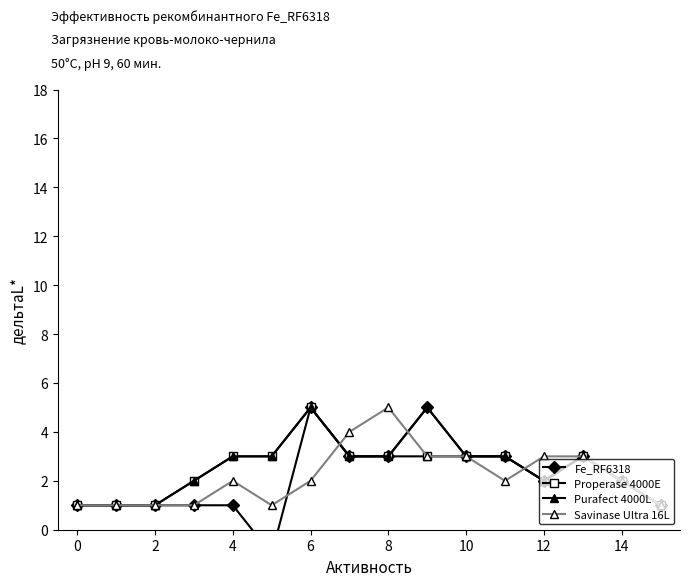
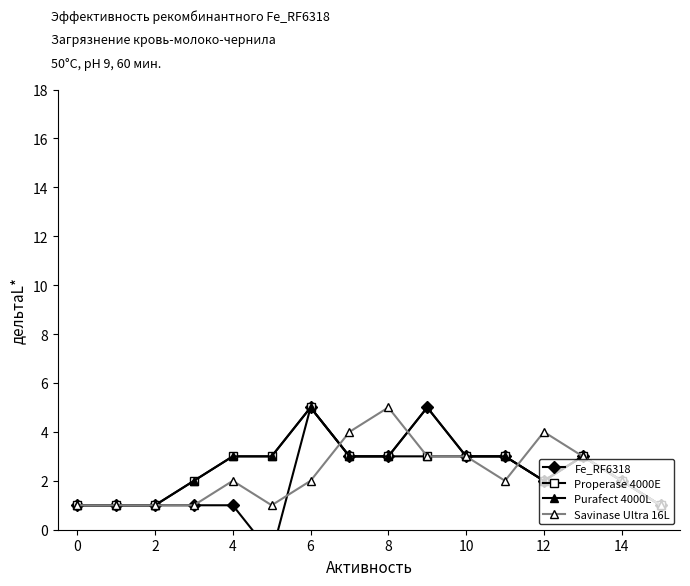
Savinase Ultra 16L, 12: 3 -> 4
